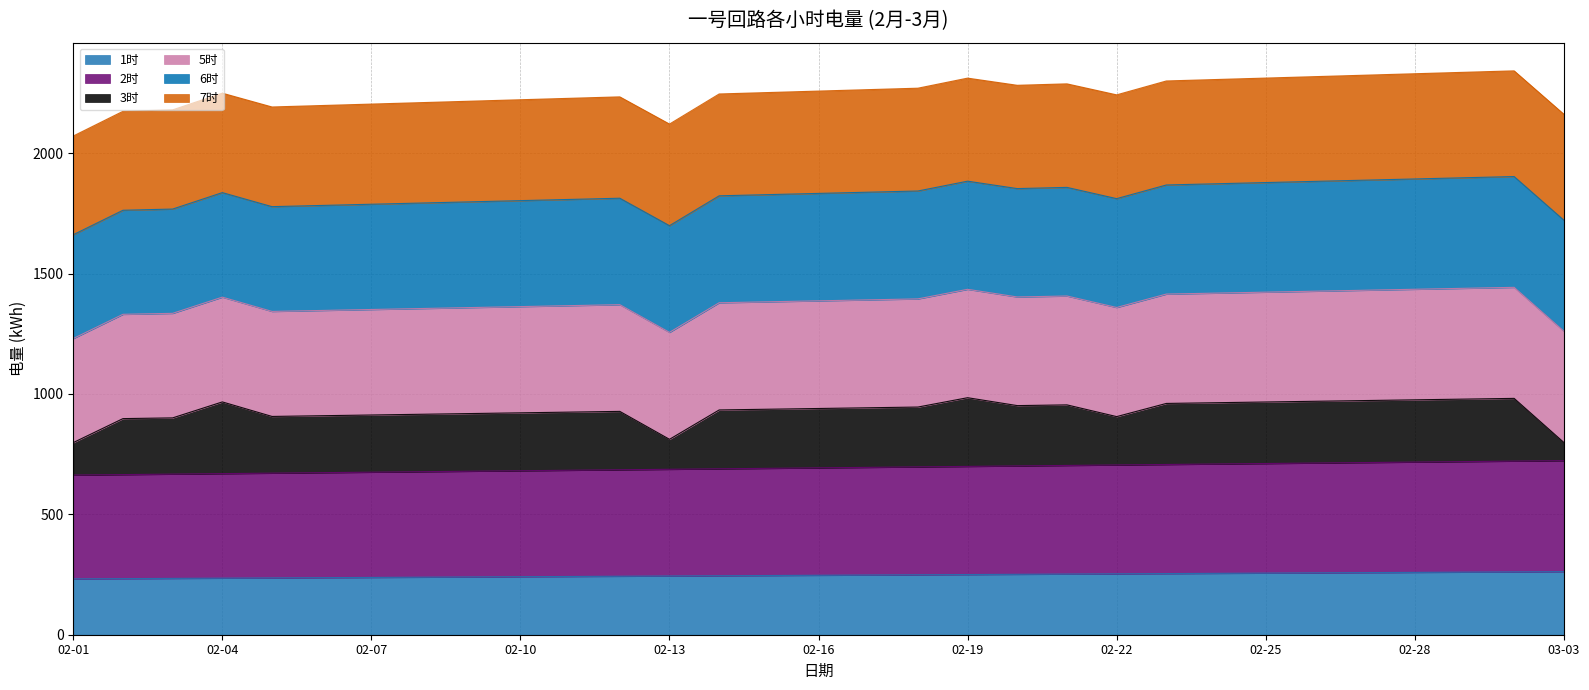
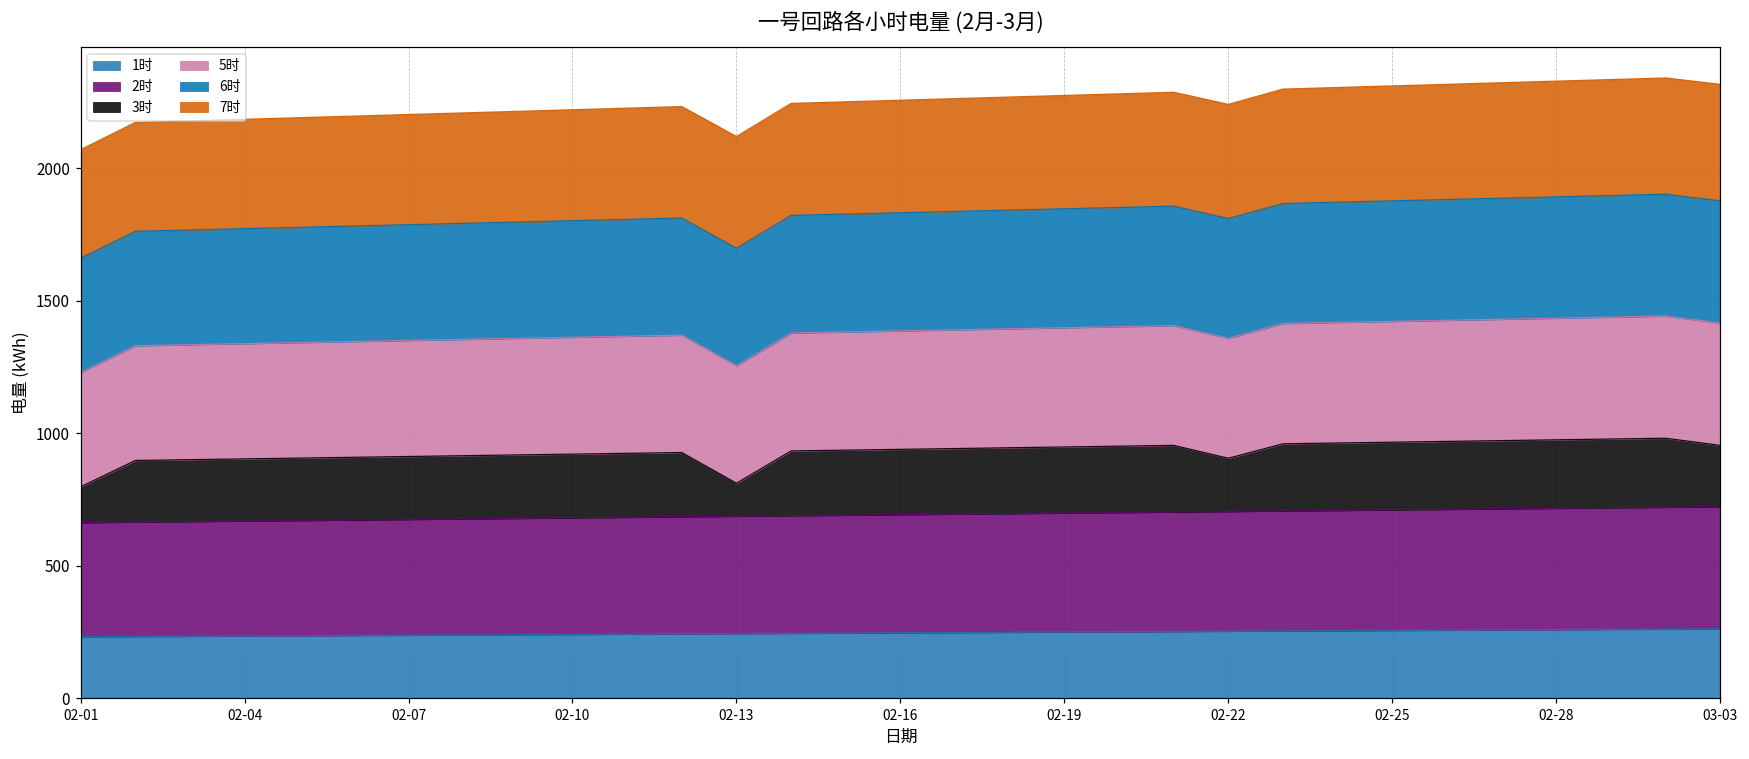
3时, 02-04: 300 -> 230
3时, 02-19: 290 -> 250
3时, 03-03: 80 -> 230
